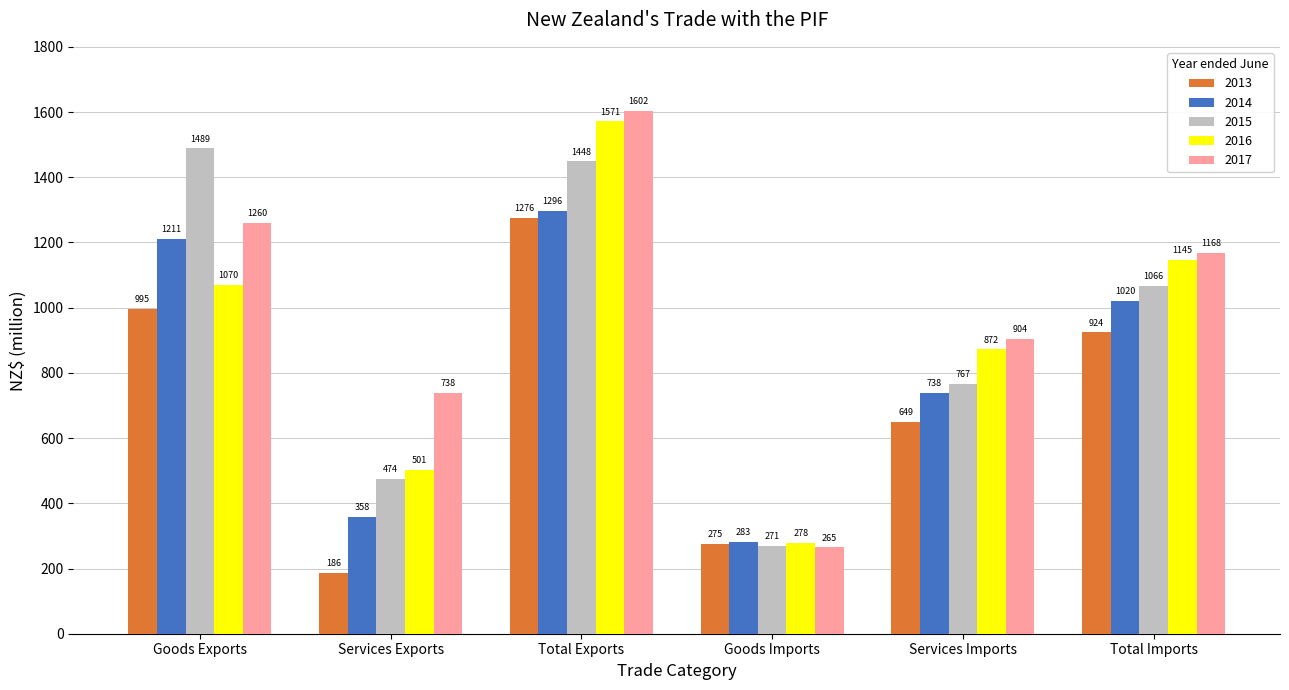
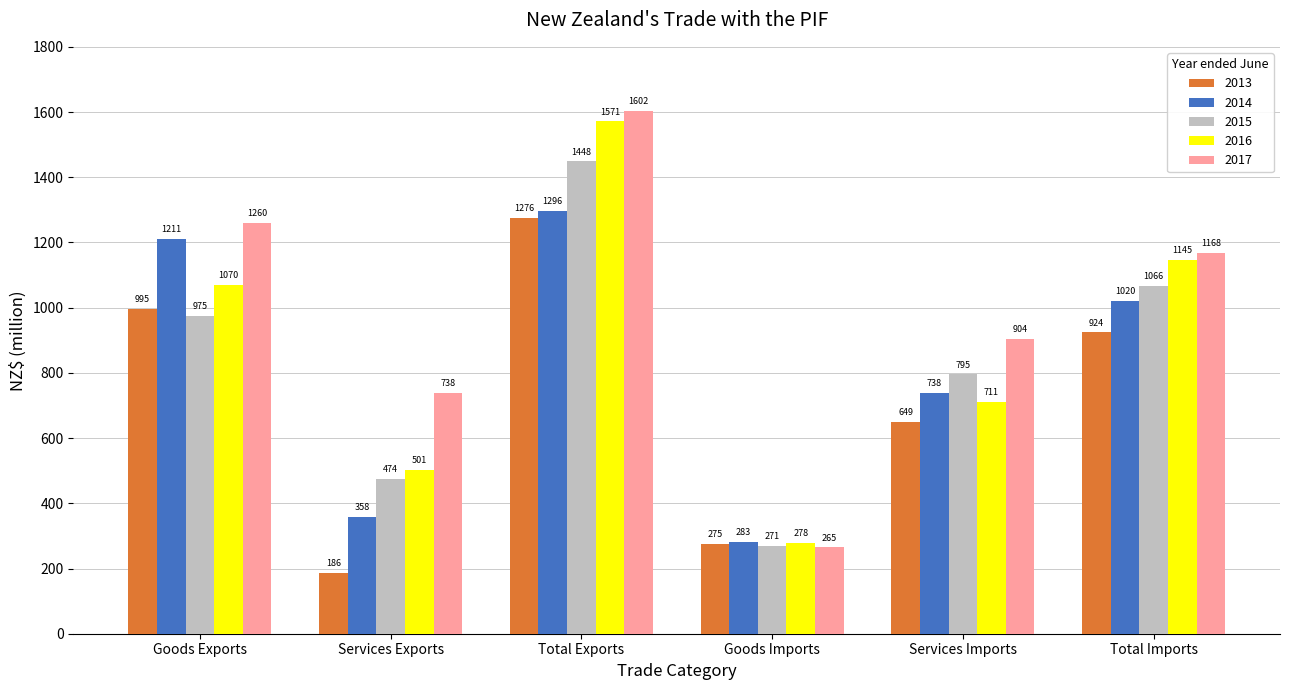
2015, Goods Exports: 1489 -> 975
2015, Services Imports: 767 -> 795
2016, Services Imports: 872 -> 711
